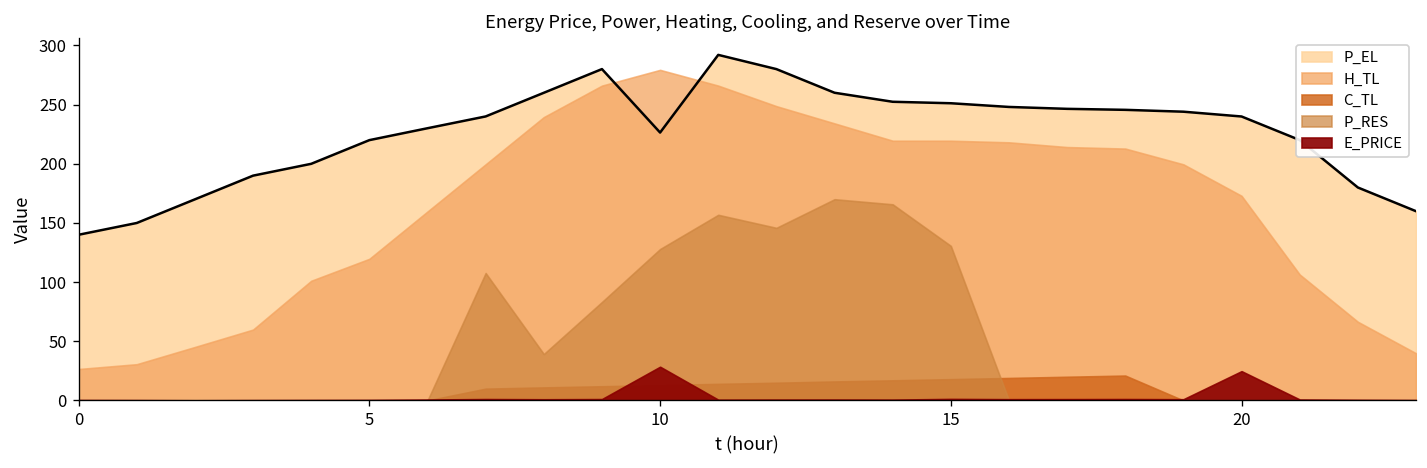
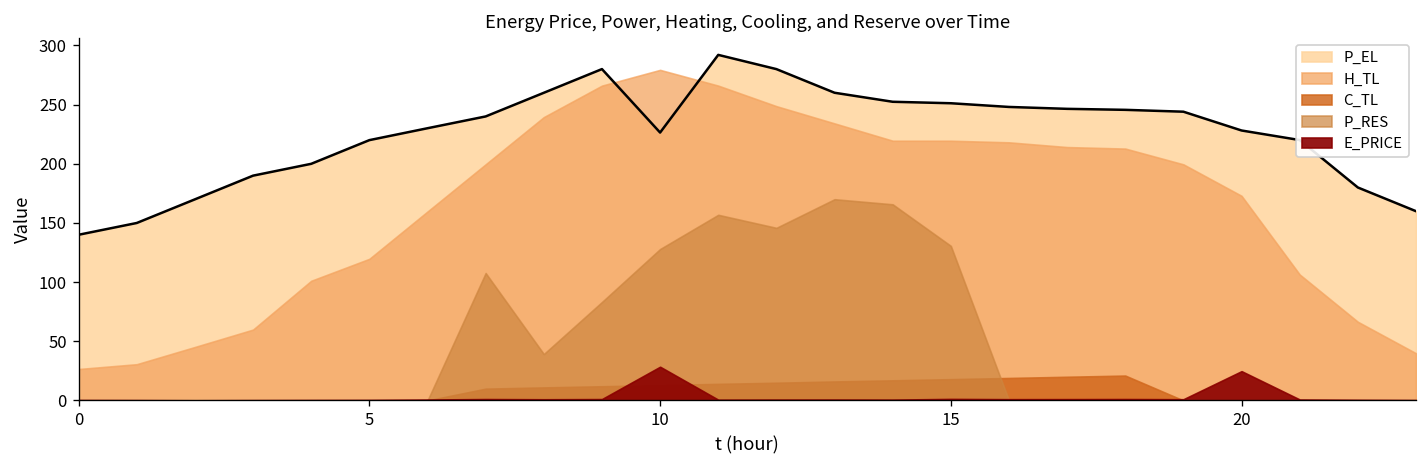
P_EL, 20: 240 -> 230
